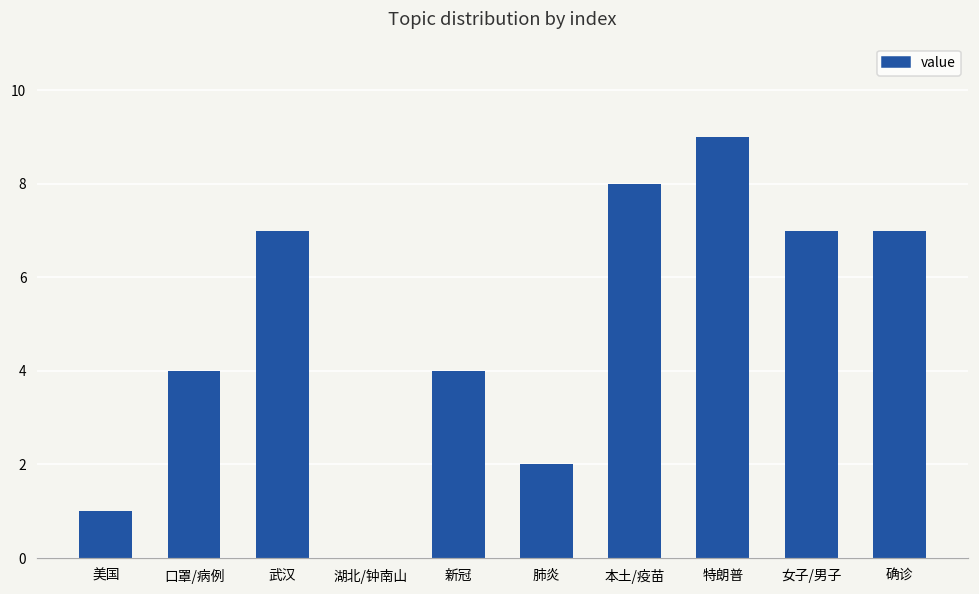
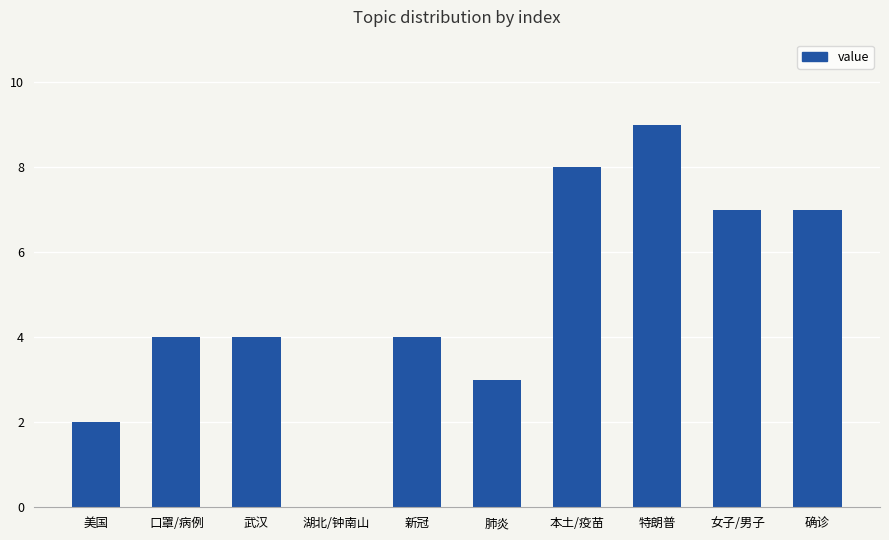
美国: 1 -> 2
武汉: 7 -> 4
肺炎: 2 -> 3
